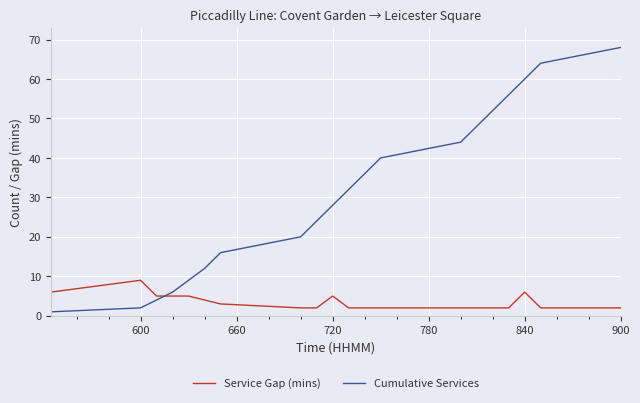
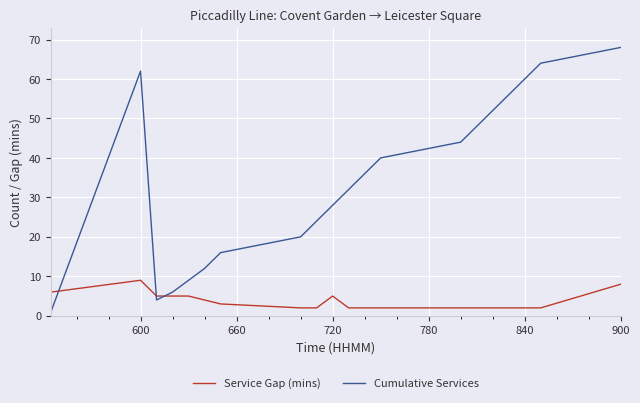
Cumulative Services, 600: 2 -> 62
Service Gap (mins), 840: 6 -> 2
Service Gap (mins), 900: 2 -> 8
